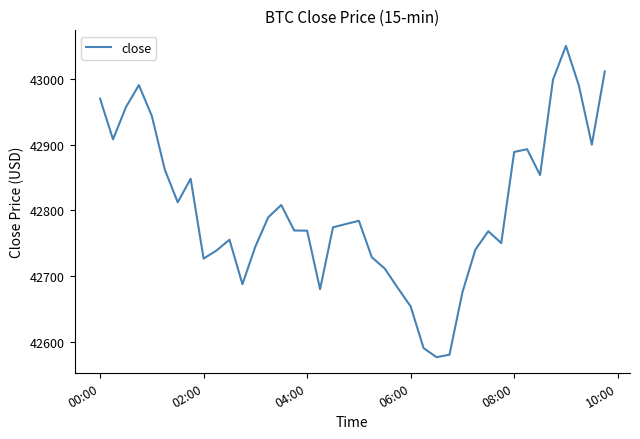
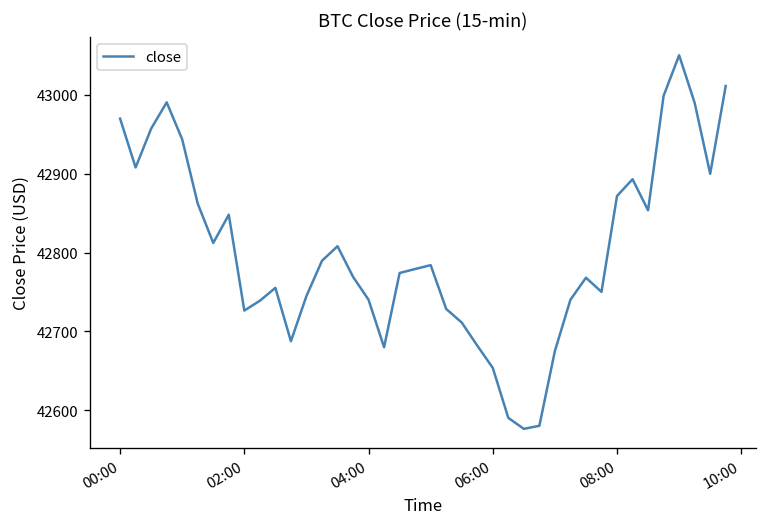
04:00: 42770 -> 42740
08:00: 42890 -> 42870
